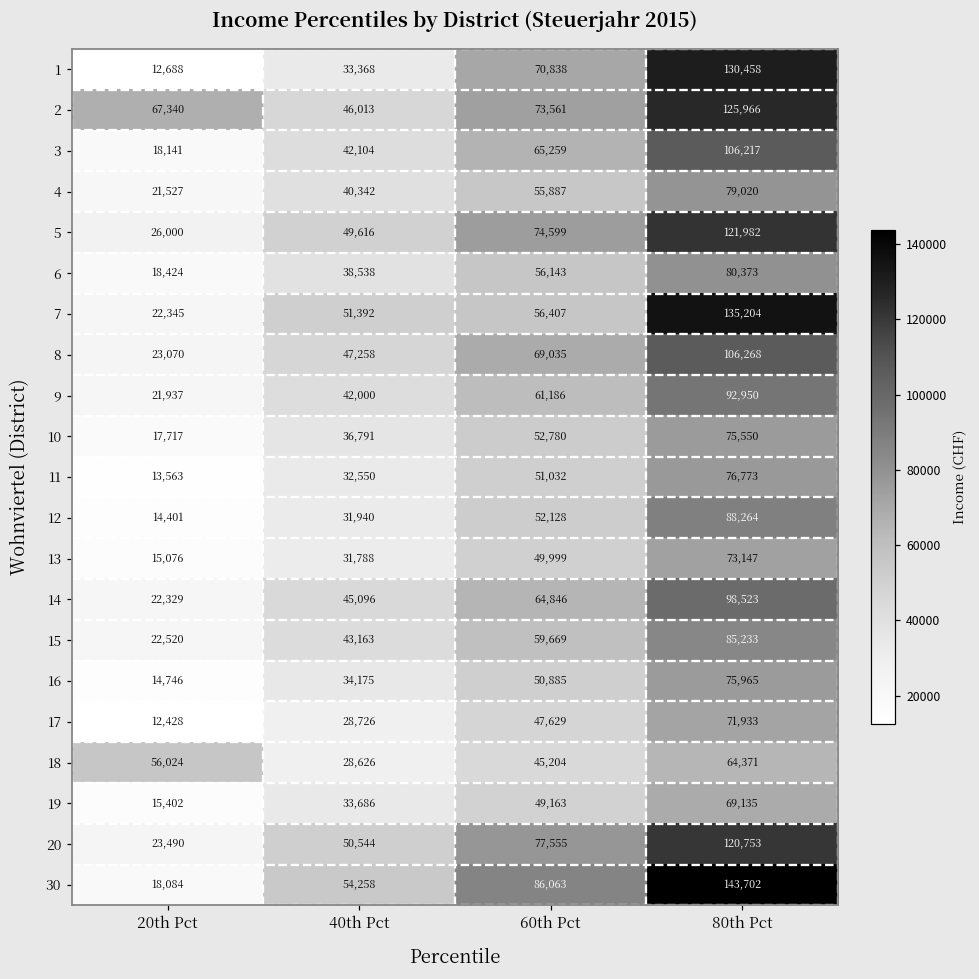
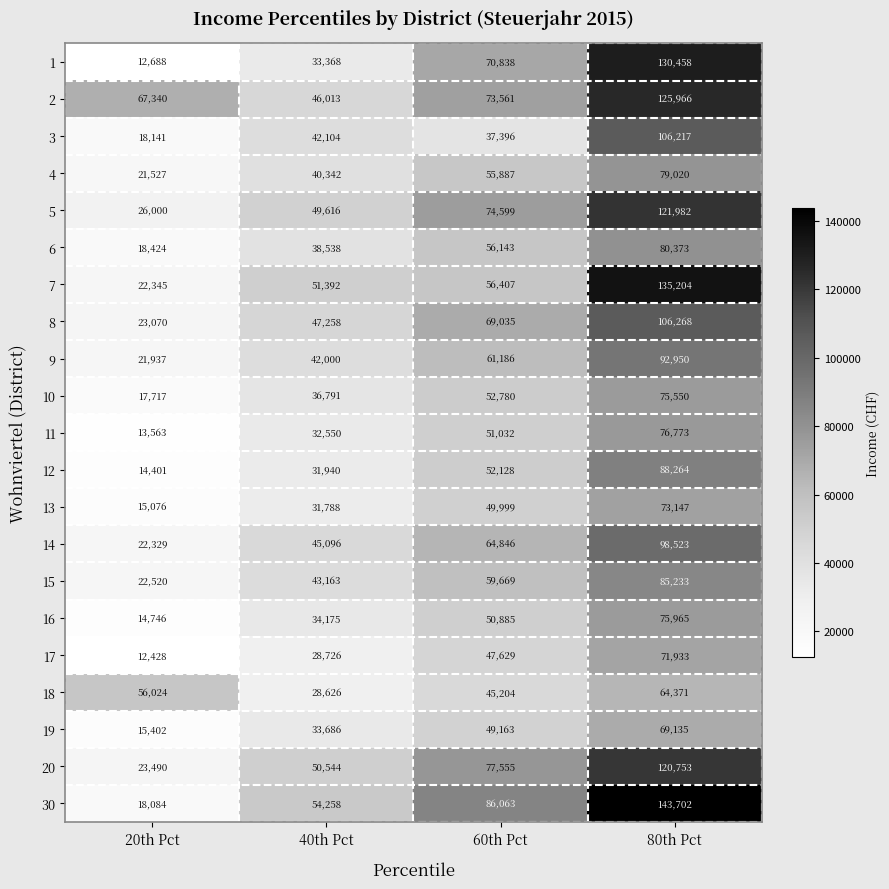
3, 60th Pct: 65,259 -> 37,396
